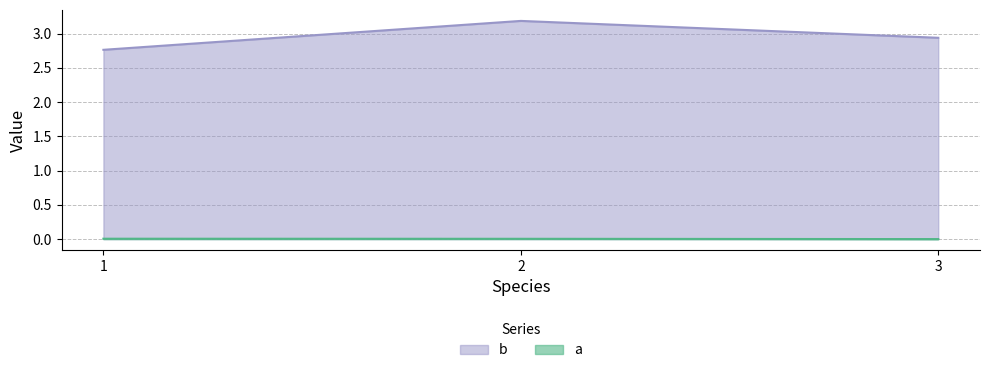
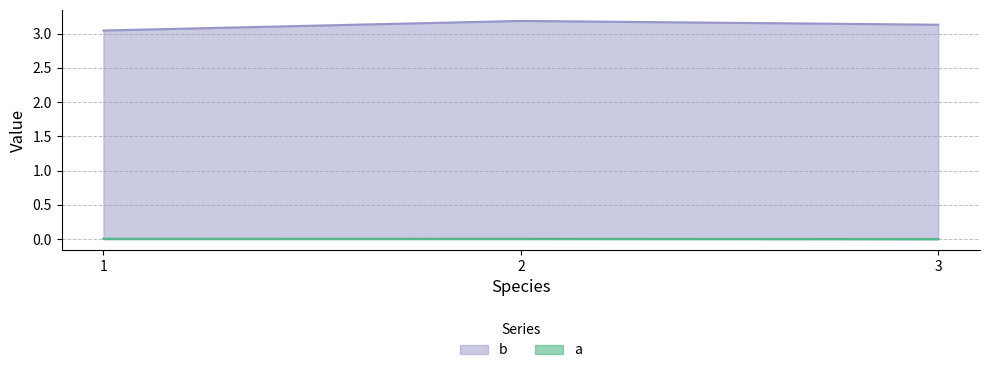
b, 1: 2.8 -> 3.0
b, 3: 2.9 -> 3.1
